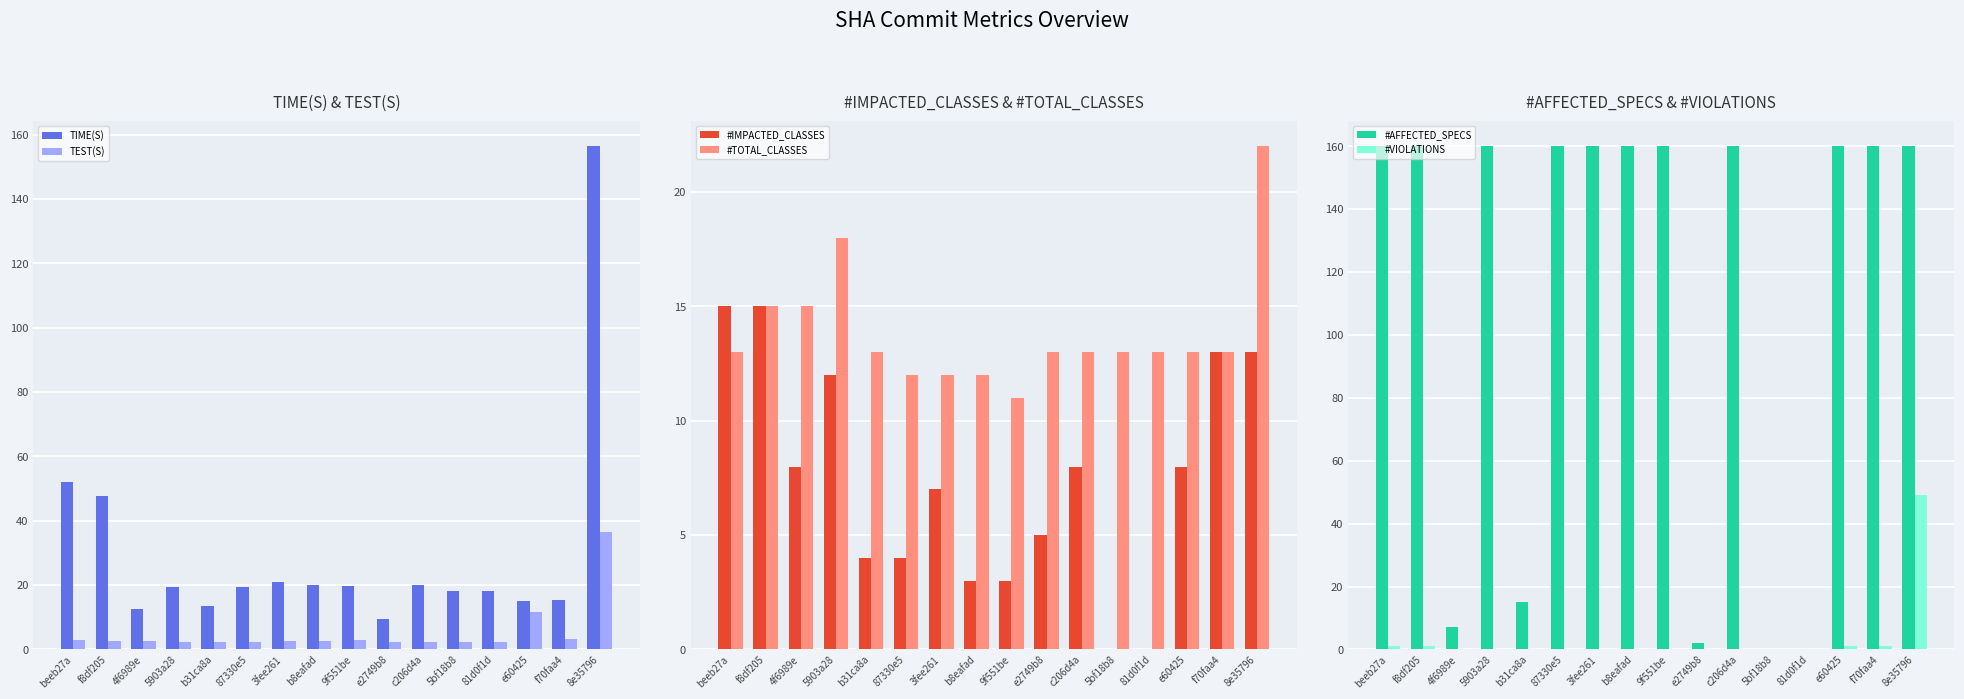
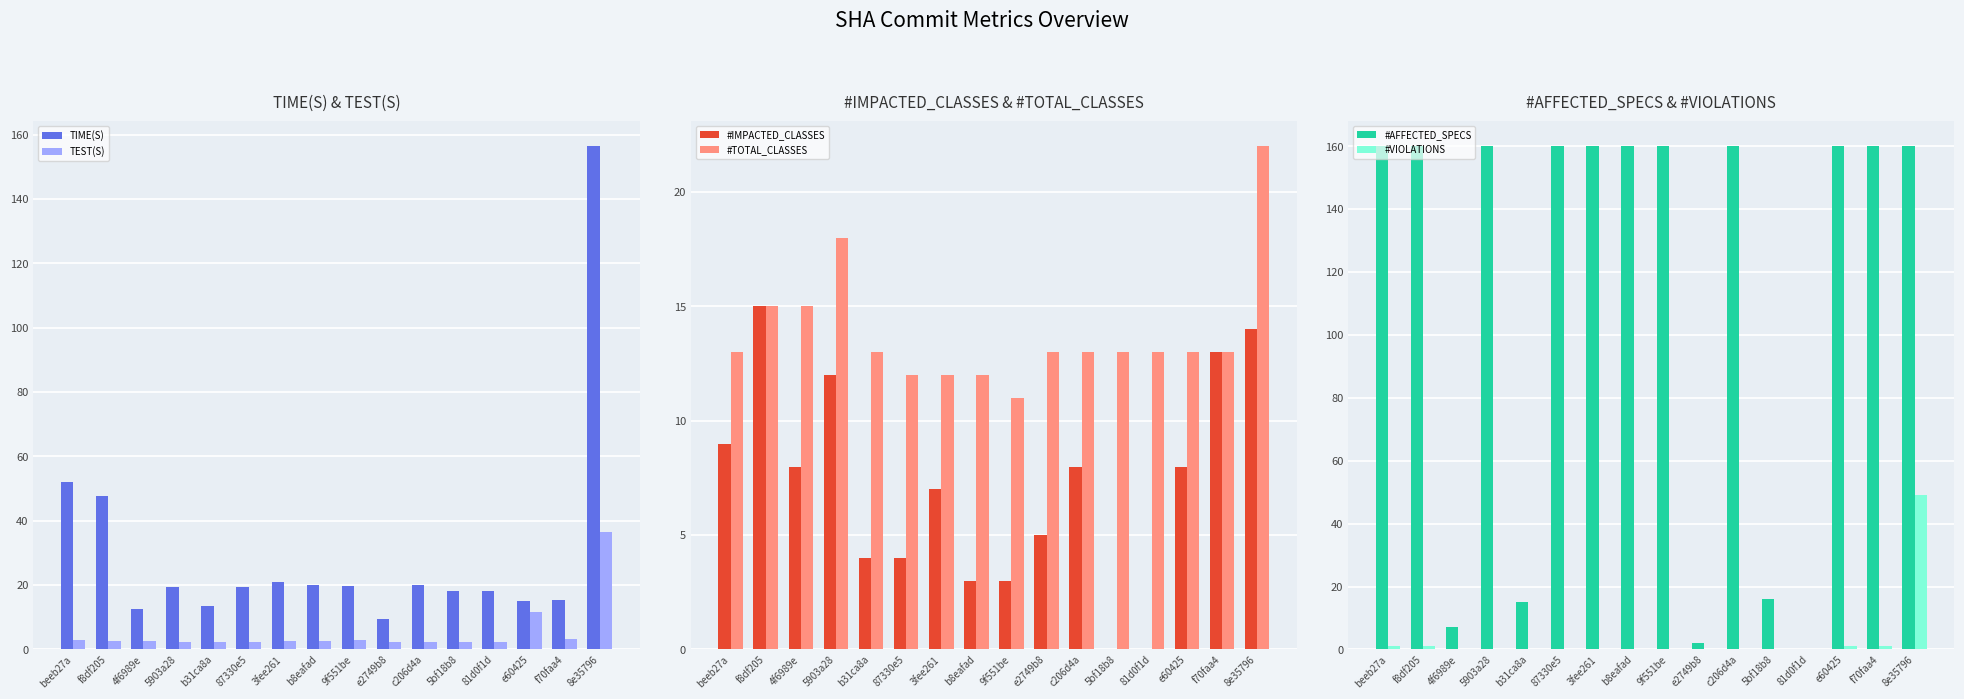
#IMPACTED_CLASSES & #TOTAL_CLASSES, #IMPACTED_CLASSES, beeb27a: 15 -> 9
#IMPACTED_CLASSES & #TOTAL_CLASSES, #IMPACTED_CLASSES, 8e35796: 13 -> 14
#AFFECTED_SPECS & #VIOLATIONS, #AFFECTED_SPECS, 5bf18b8: 0 -> 16
